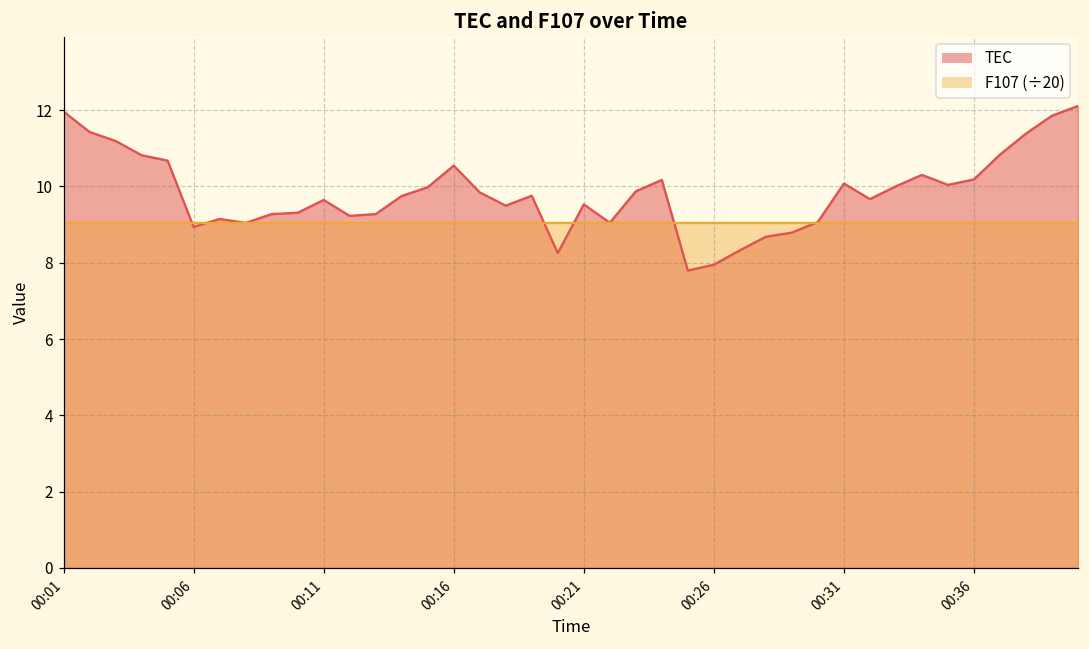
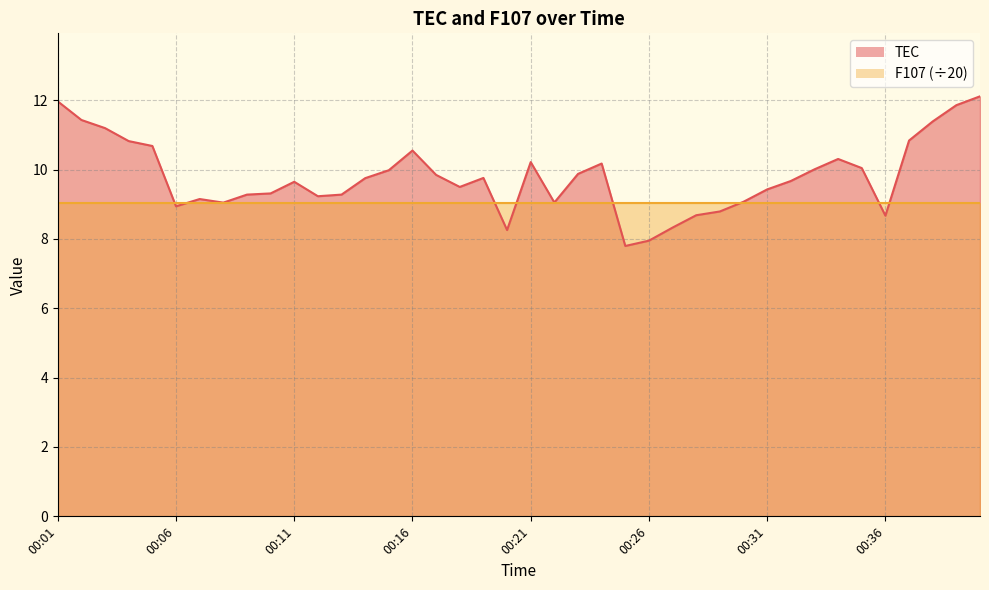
TEC, 00:21: 9.5 -> 10.2
TEC, 00:31: 10.1 -> 9.4
TEC, 00:36: 10.2 -> 8.7
